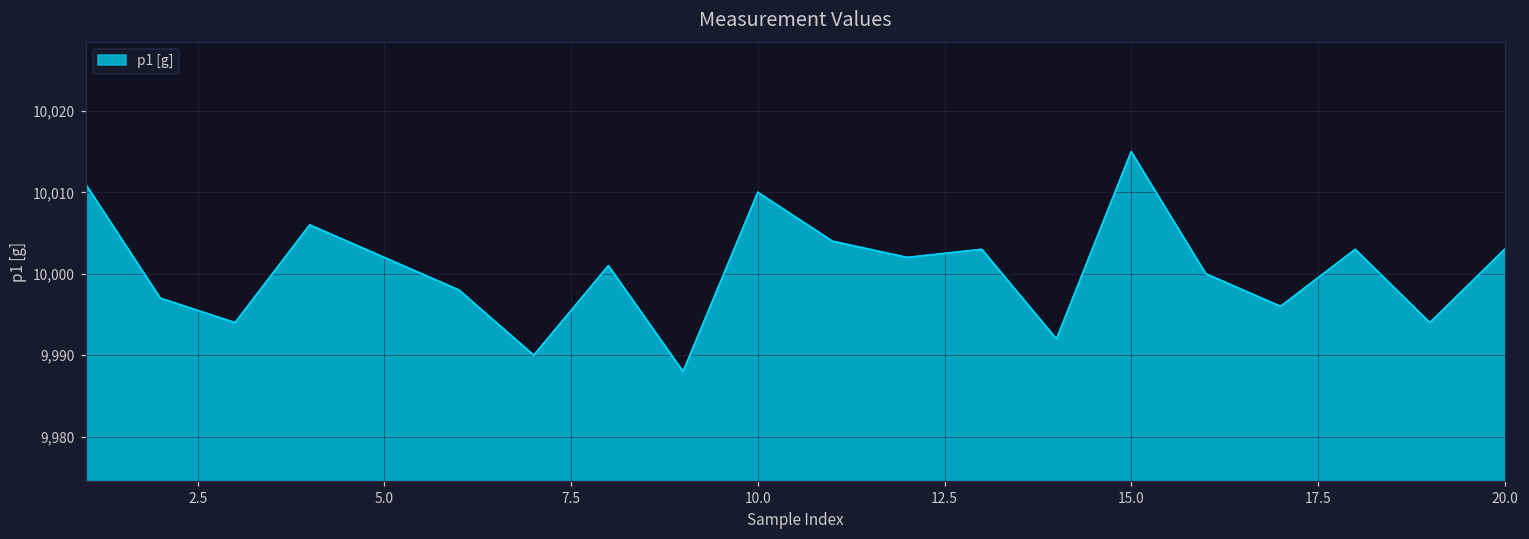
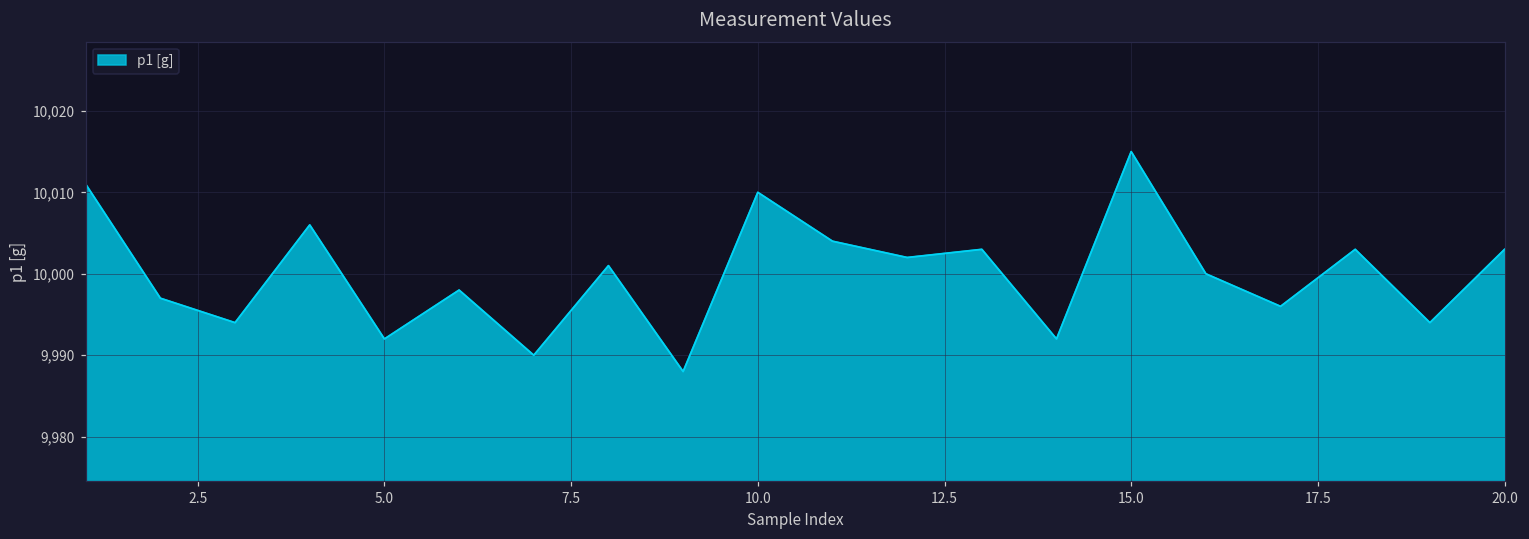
5.0: 10,002 -> 9,992
